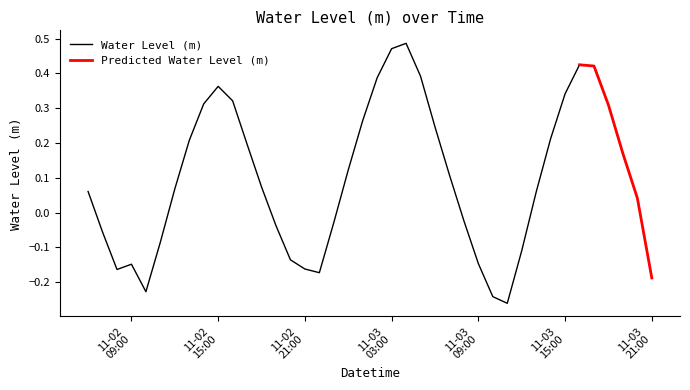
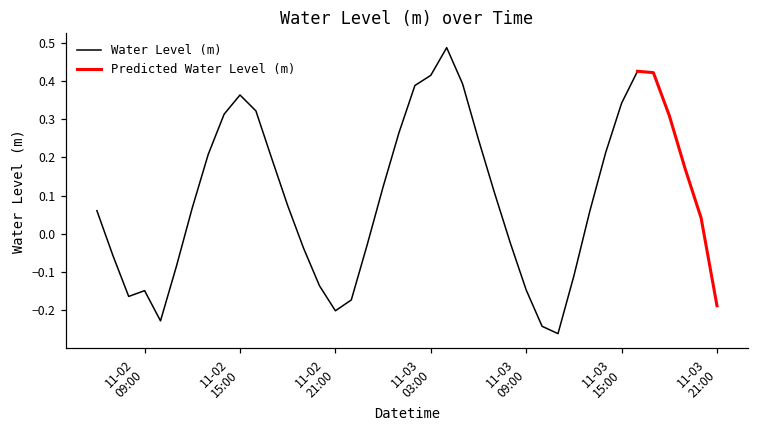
Water Level (m), 11-02 21:00: -0.16 -> -0.20
Water Level (m), 11-03 03:00: 0.47 -> 0.41
